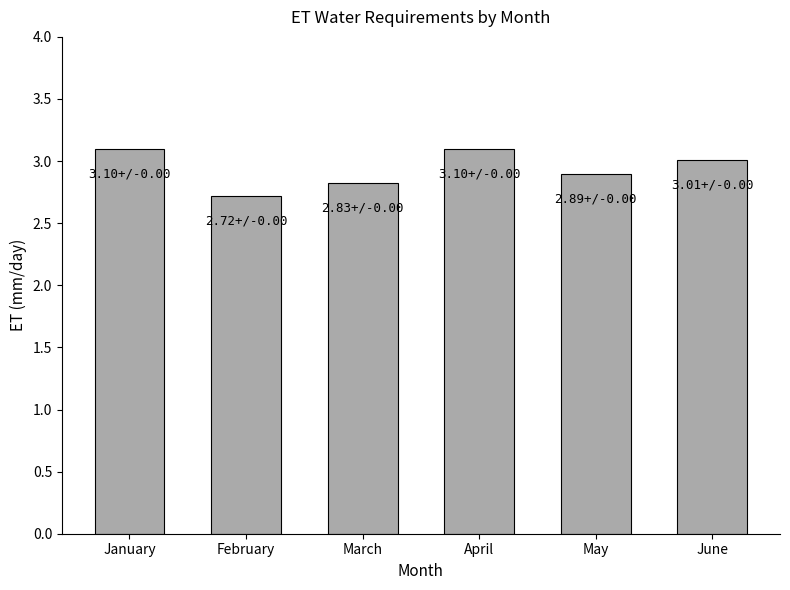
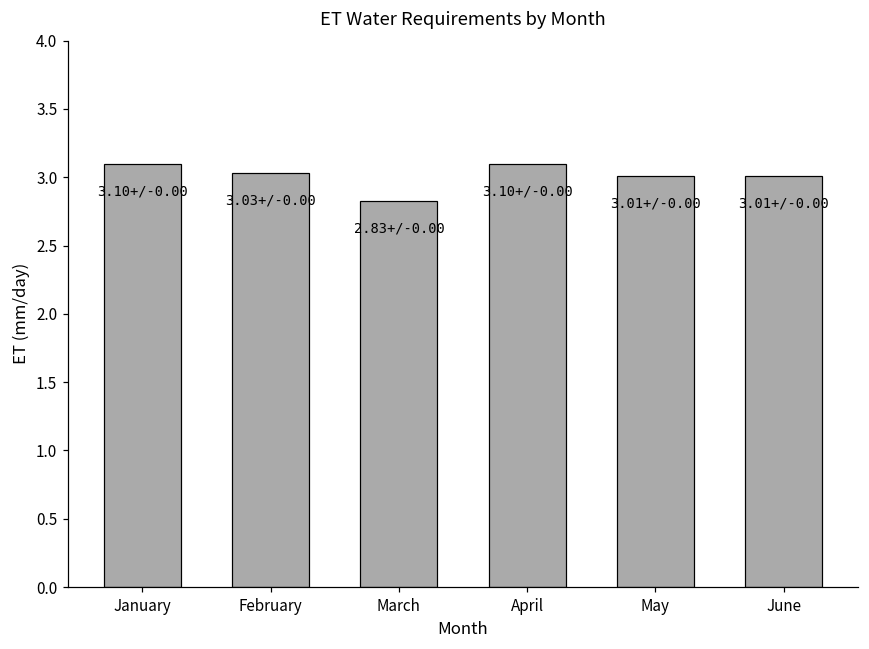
February: 2.72+/ -> 3.03+/
May: 2.89+/ -> 3.01+/
